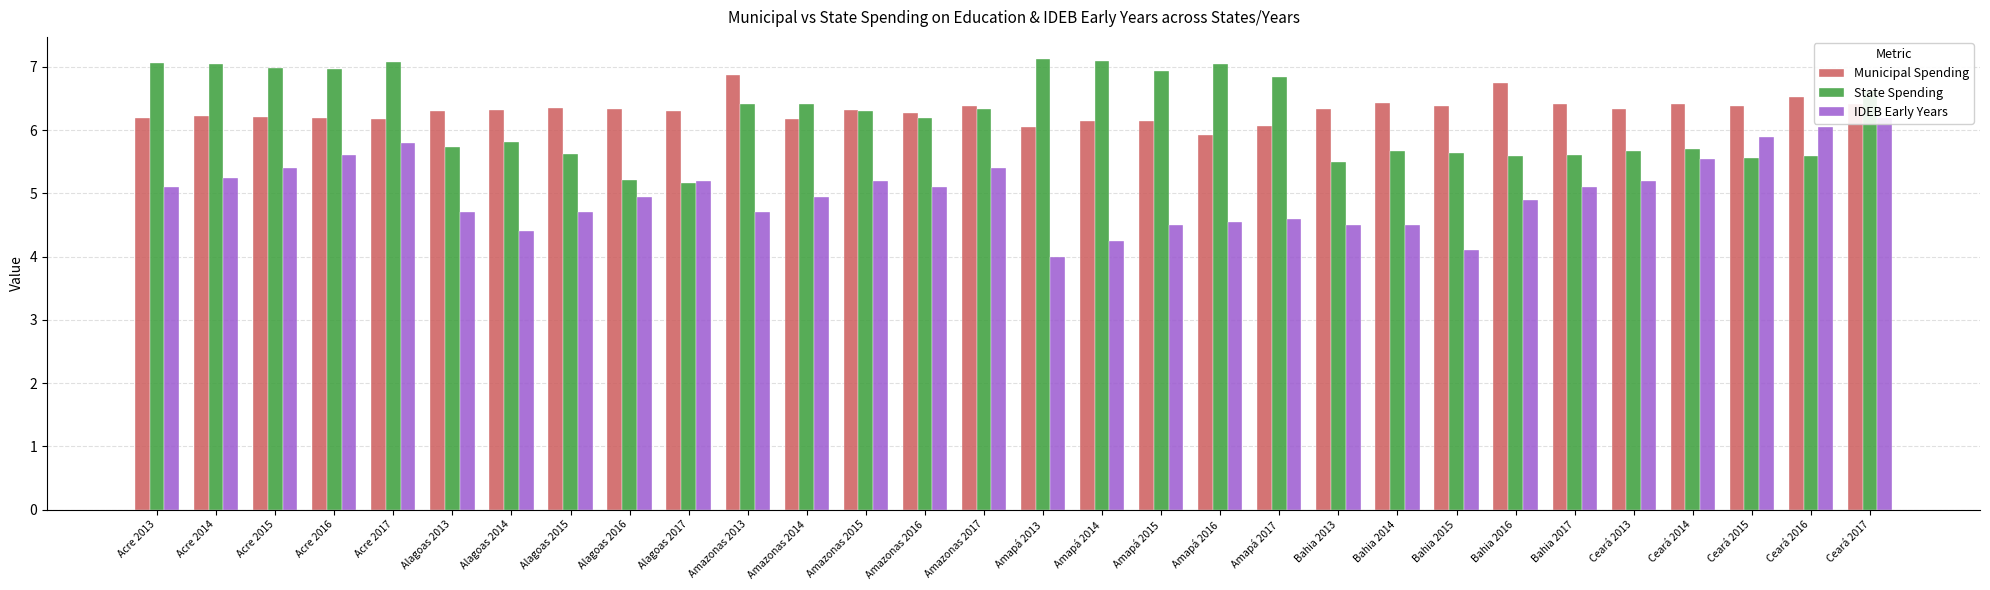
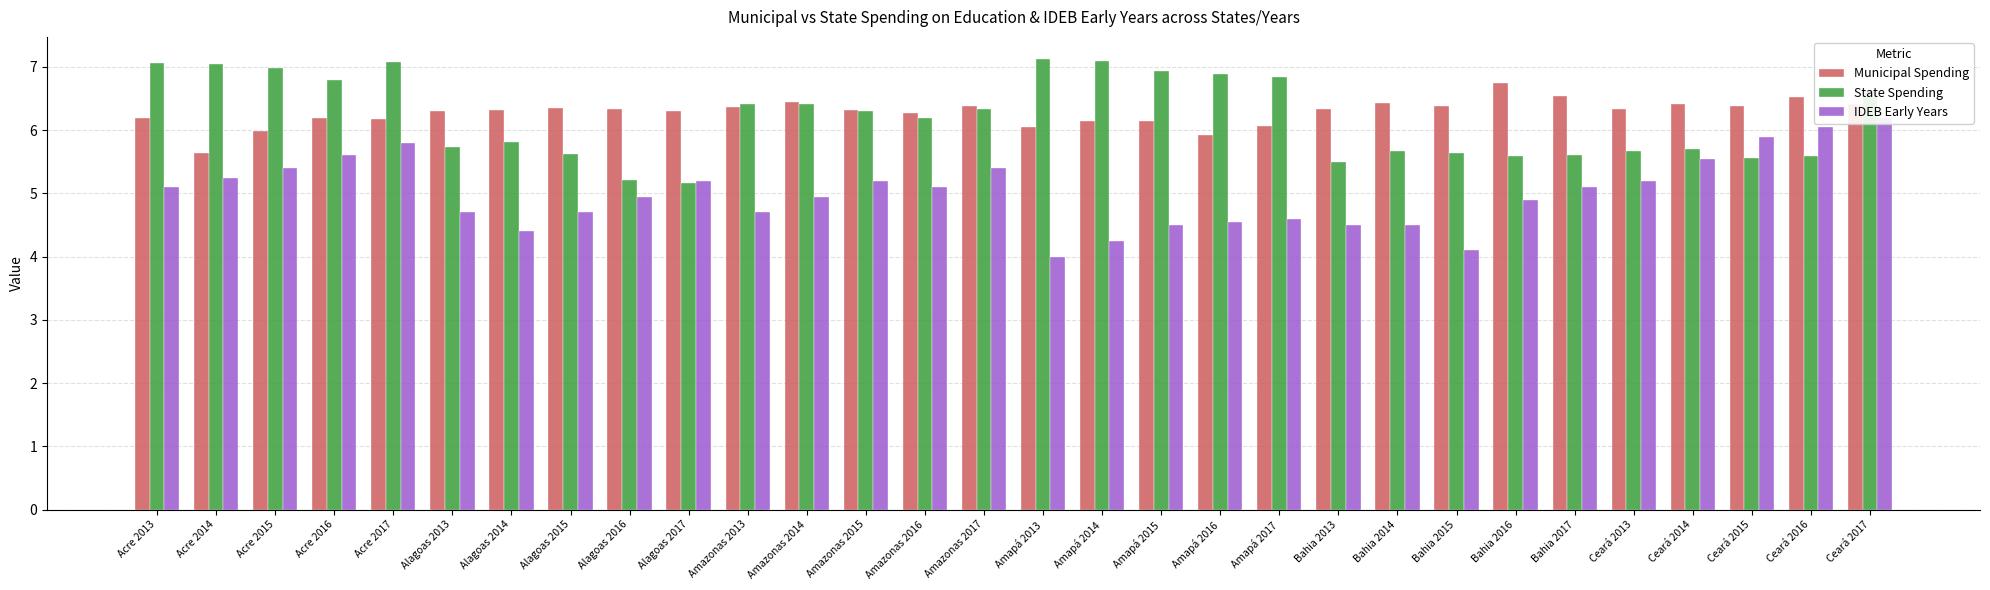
Municipal Spending, Acre 2014: 6.2 -> 5.6
Municipal Spending, Acre 2015: 6.2 -> 6.0
State Spending, Acre 2016: 7.0 -> 6.8
Municipal Spending, Amazonas 2013: 6.9 -> 6.4
Municipal Spending, Amazonas 2014: 6.2 -> 6.5
State Spending, Amapá 2016: 7.1 -> 6.9
Municipal Spending, Bahia 2017: 6.4 -> 6.5
